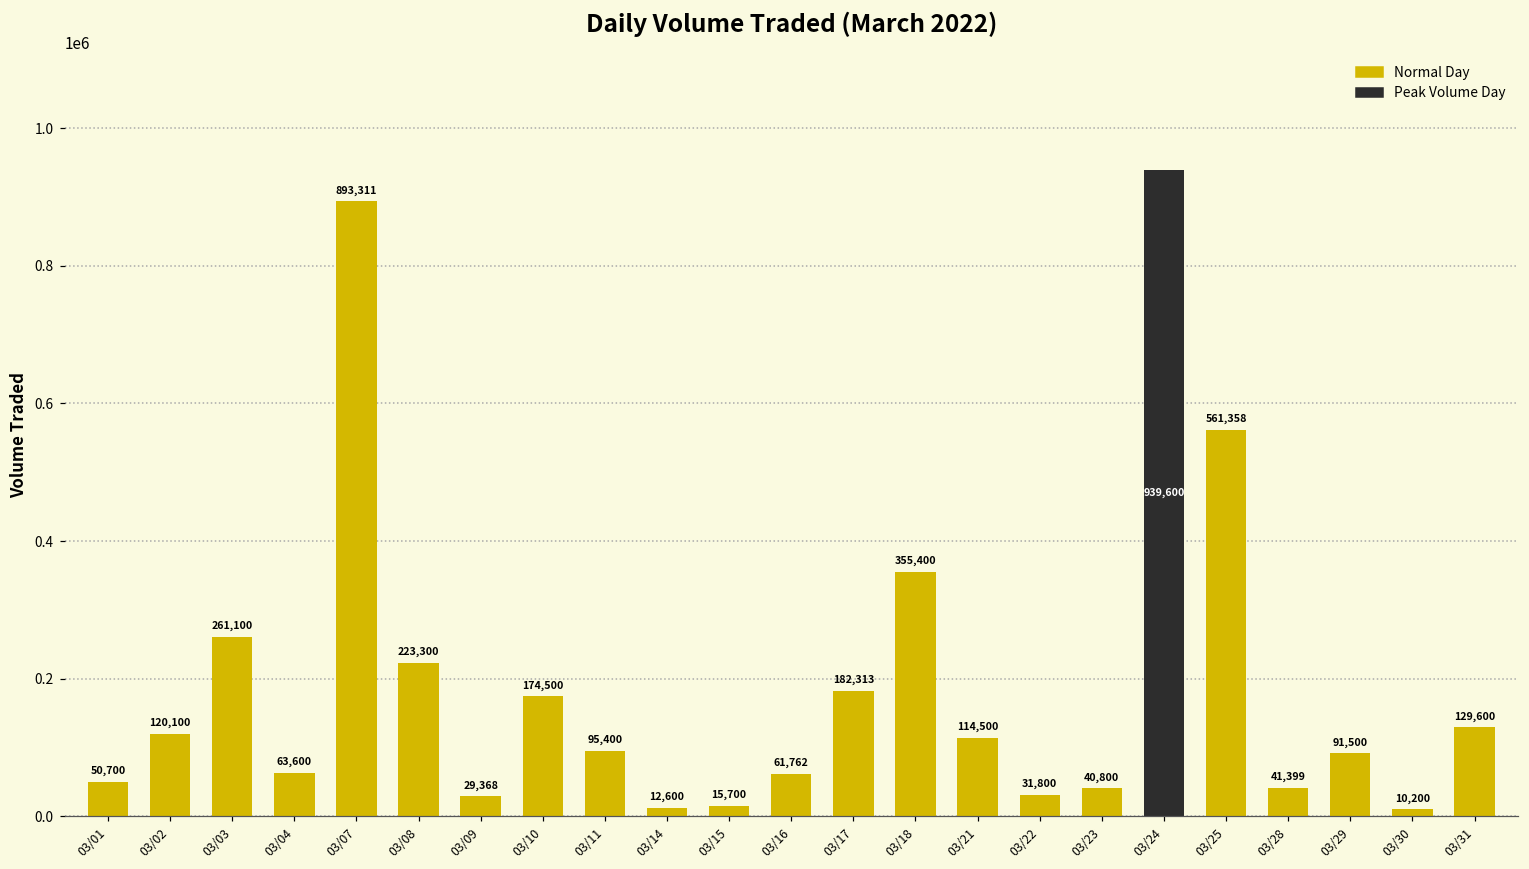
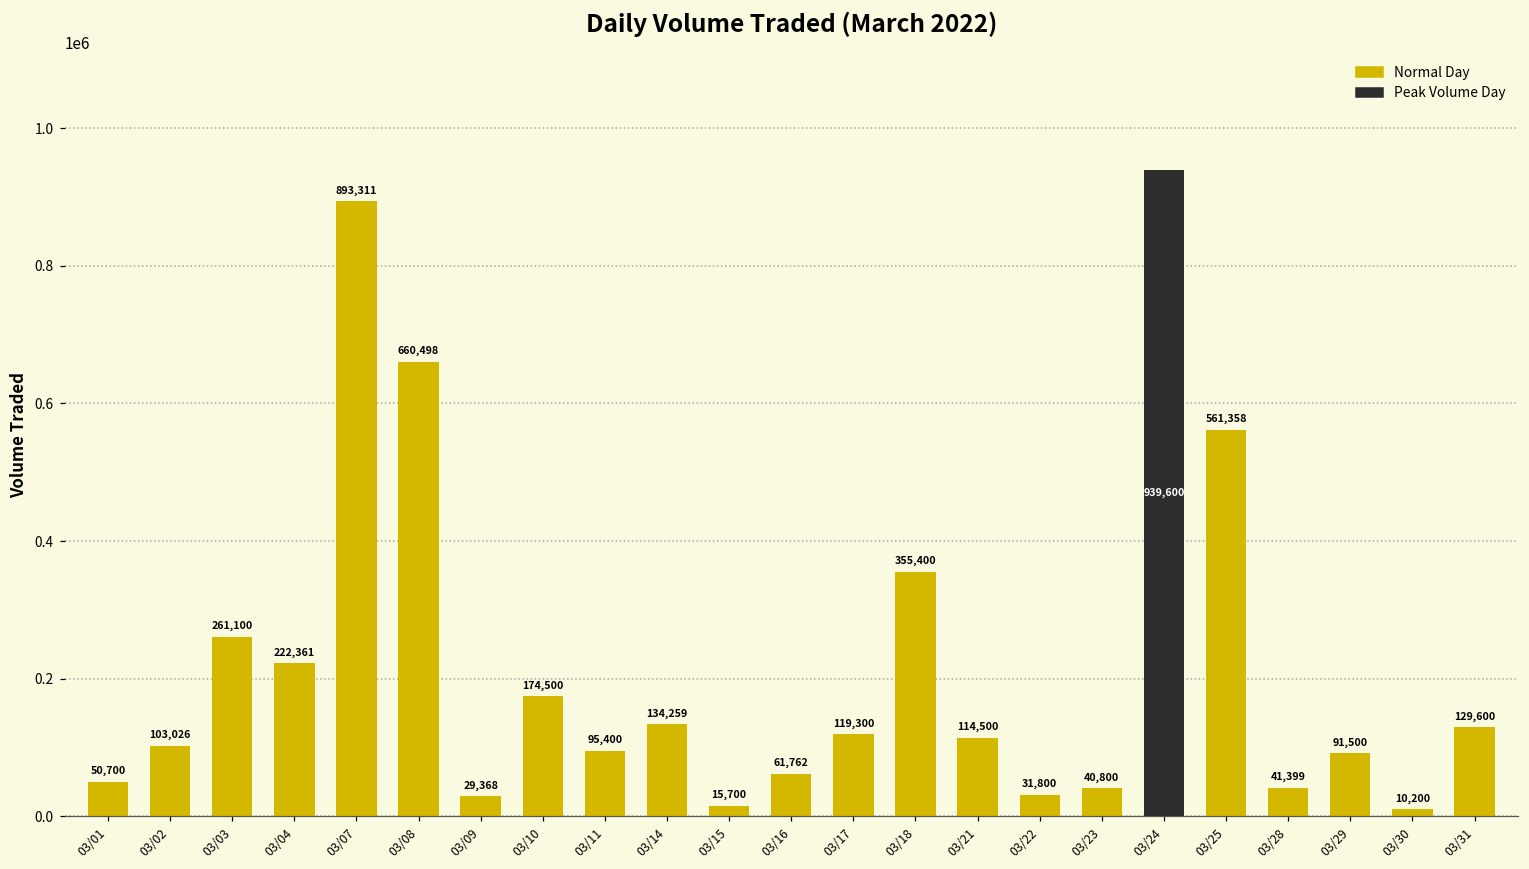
03/02: 120,100 -> 103,026
03/04: 63,600 -> 222,361
03/08: 223,300 -> 660,498
03/14: 12,600 -> 134,259
03/17: 182,313 -> 119,300
